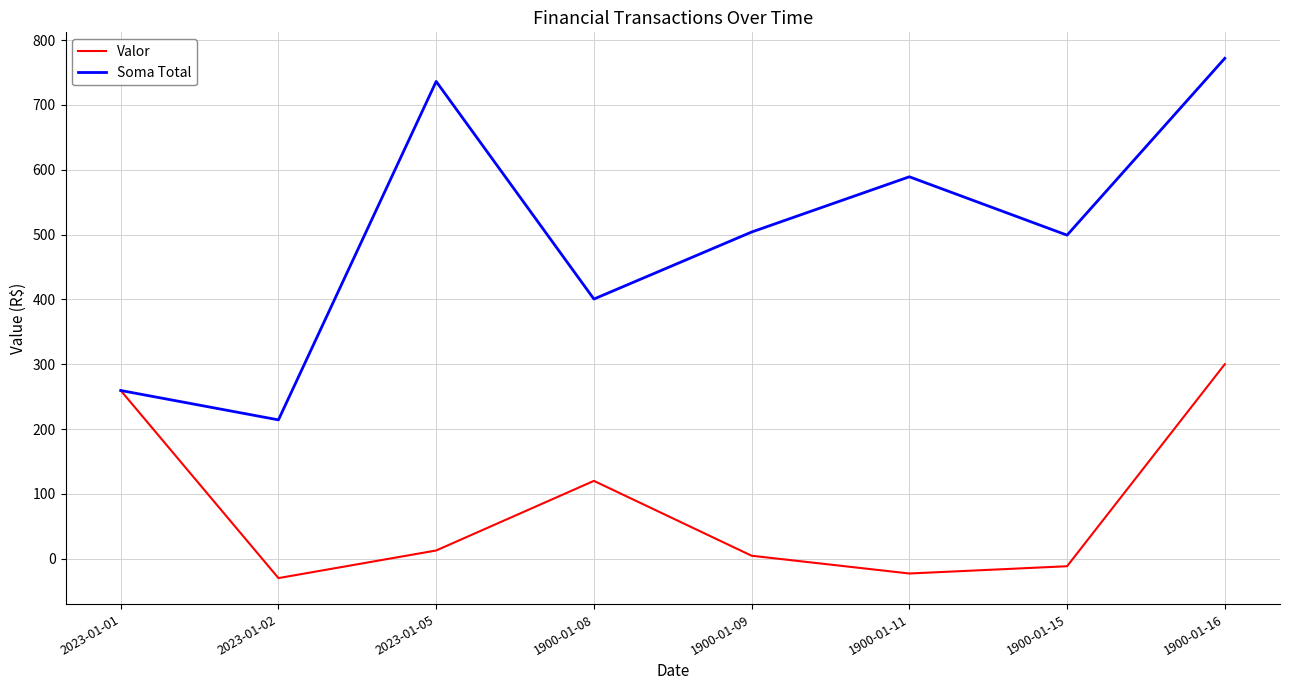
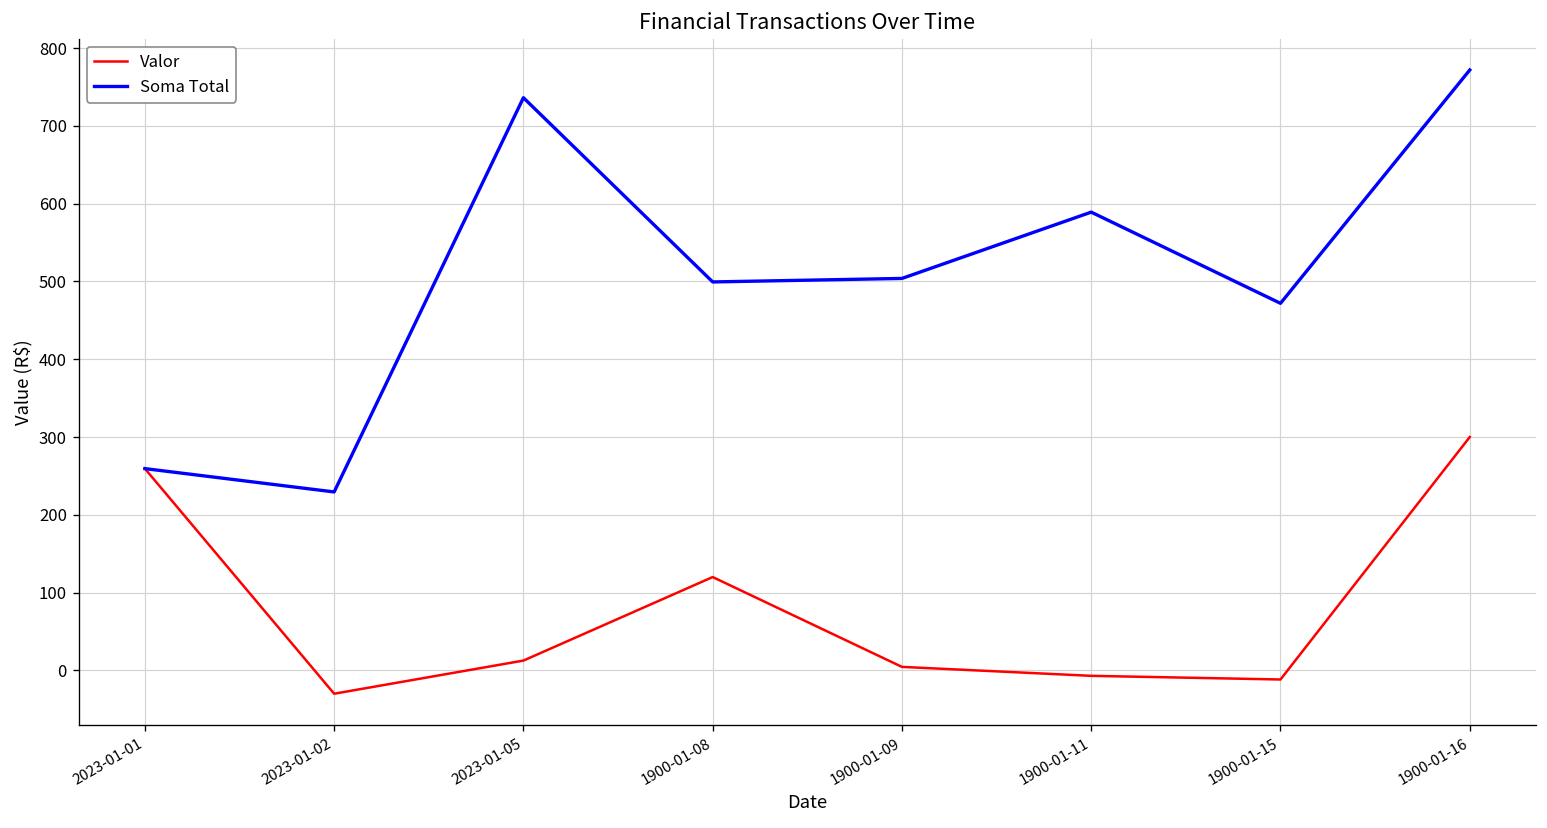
Soma Total, 2023-01-02: 210 -> 230
Soma Total, 1900-01-08: 400 -> 500
Valor, 1900-01-11: -20 -> -10
Soma Total, 1900-01-15: 500 -> 470
